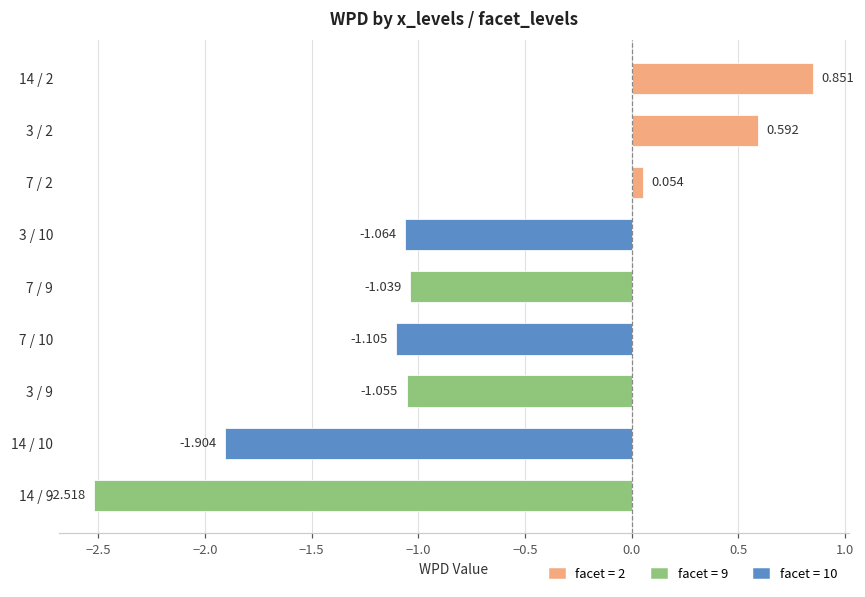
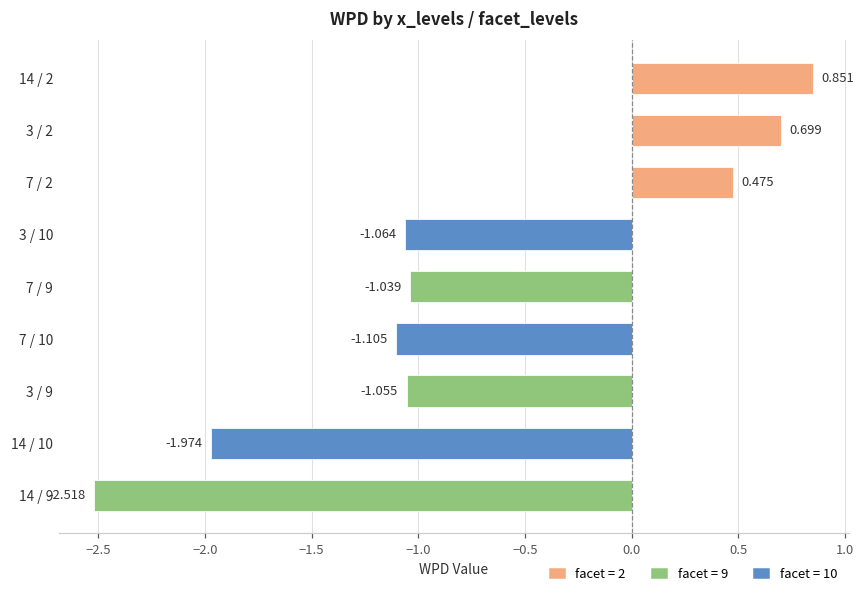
3 / 2: 0.592 -> 0.699
7 / 2: 0.054 -> 0.475
14 / 10: -1.904 -> -1.974
